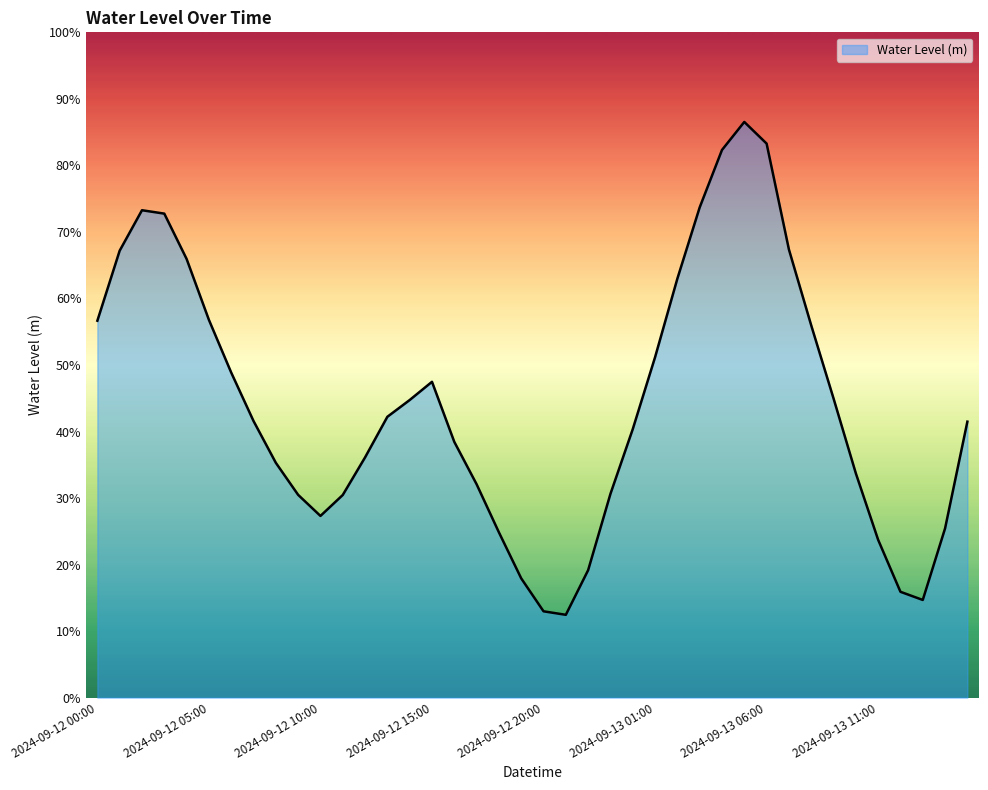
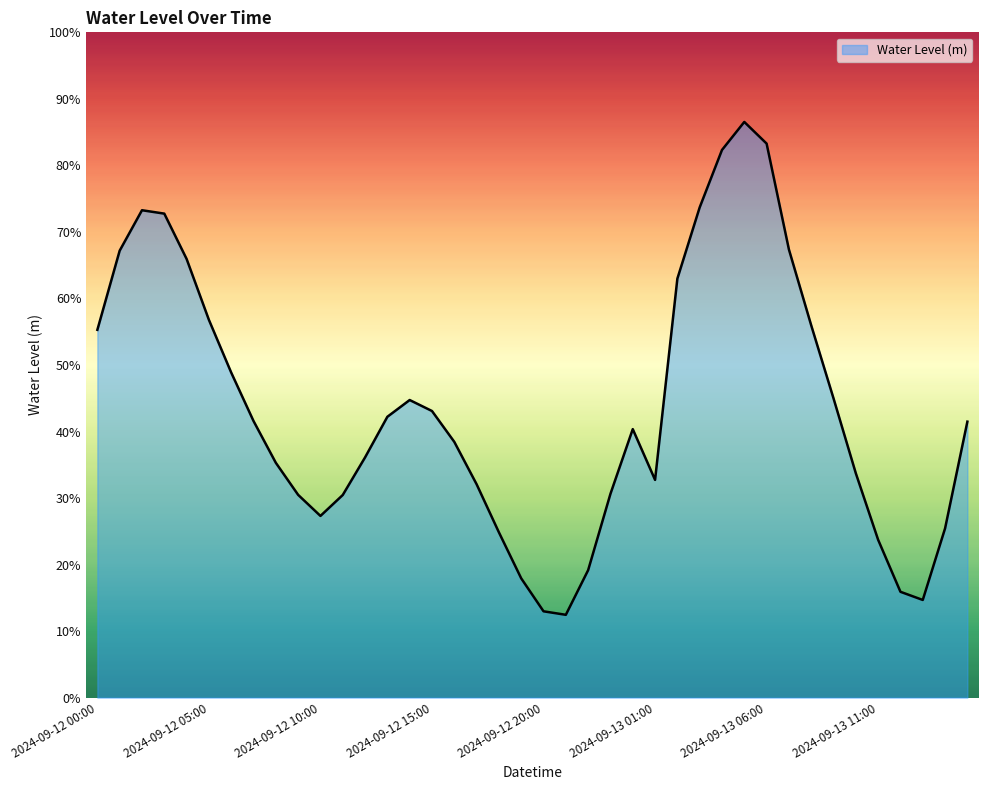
2024-09-12 00:00: 57% -> 55%
2024-09-12 15:00: 47% -> 43%
2024-09-13 01:00: 51% -> 33%
